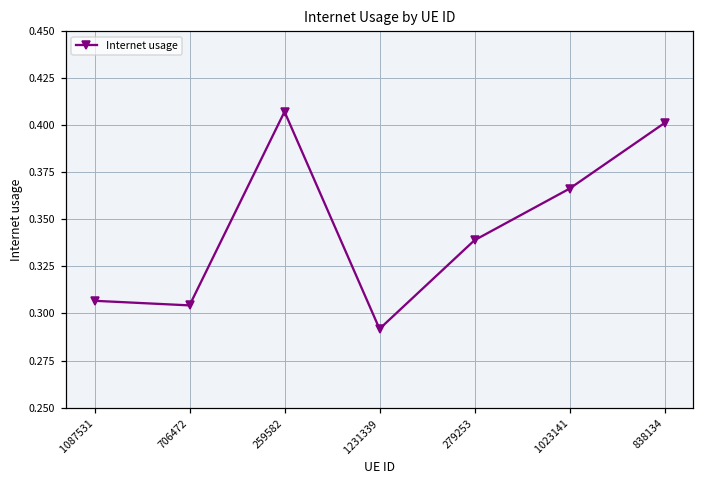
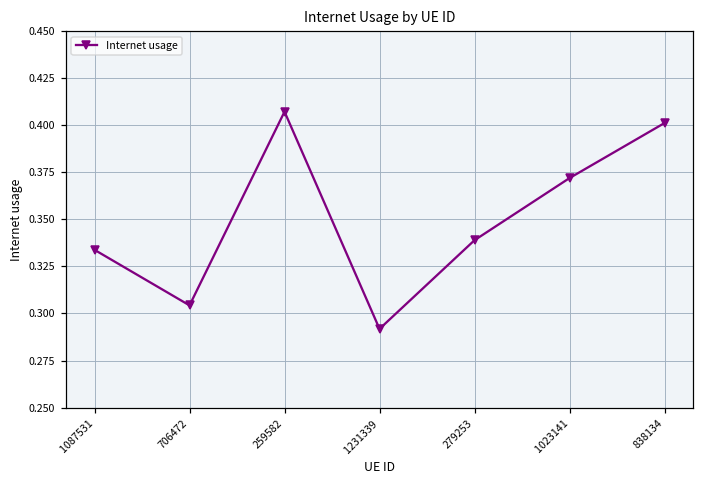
1087531: 0.307 -> 0.334
1023141: 0.366 -> 0.372
